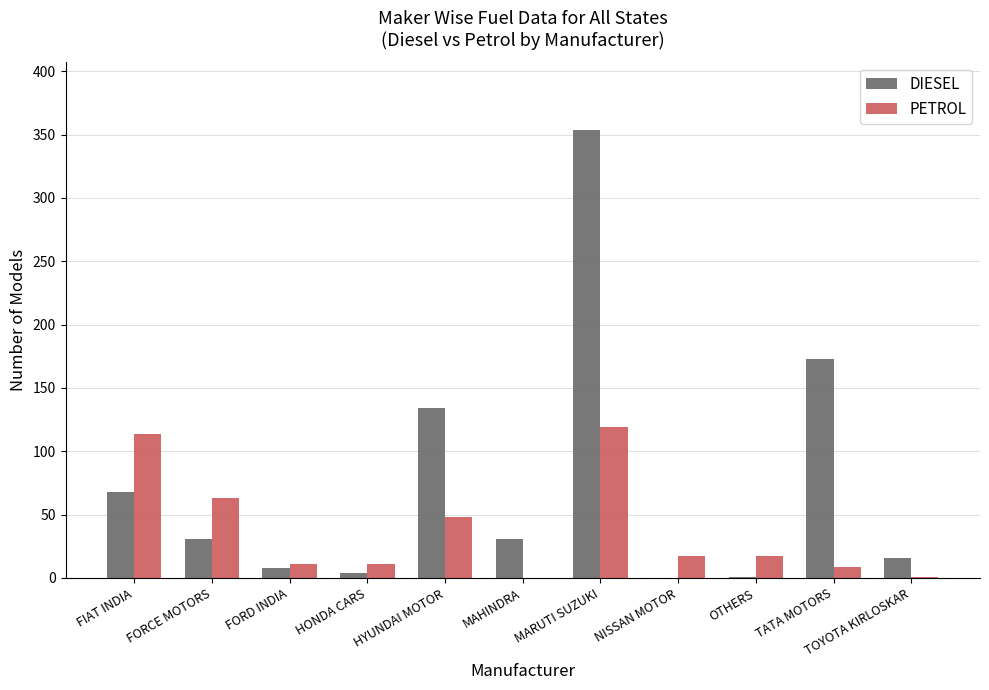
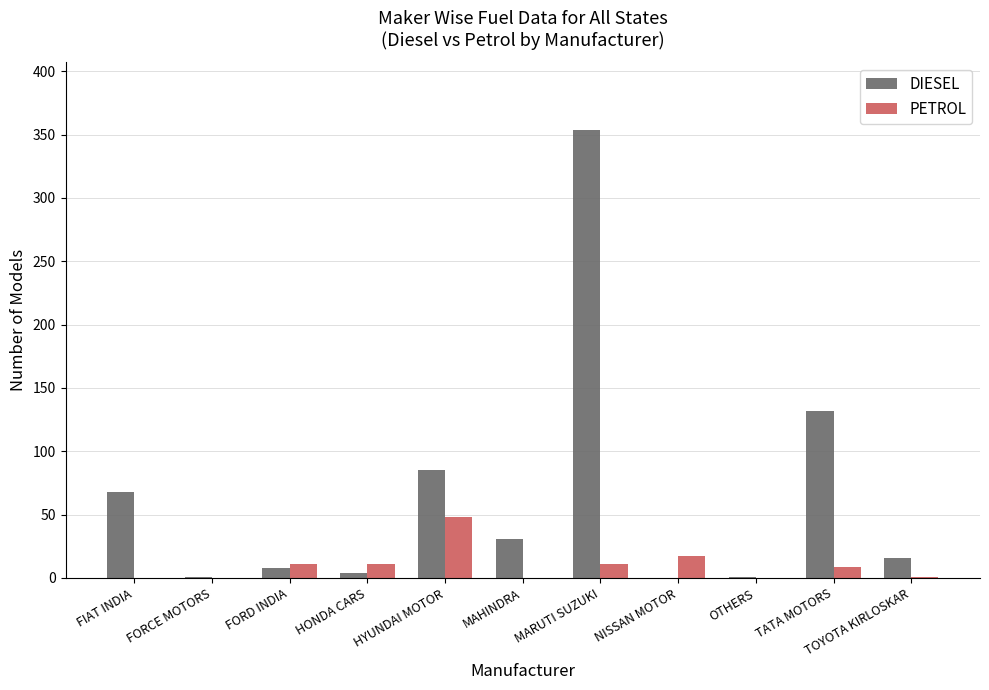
PETROL, FIAT INDIA: 114 -> 0
DIESEL, FORCE MOTORS: 31 -> 1
PETROL, FORCE MOTORS: 63 -> 0
DIESEL, HYUNDAI MOTOR: 134 -> 85
PETROL, MARUTI SUZUKI: 119 -> 11
PETROL, OTHERS: 17 -> 0
DIESEL, TATA MOTORS: 173 -> 132
